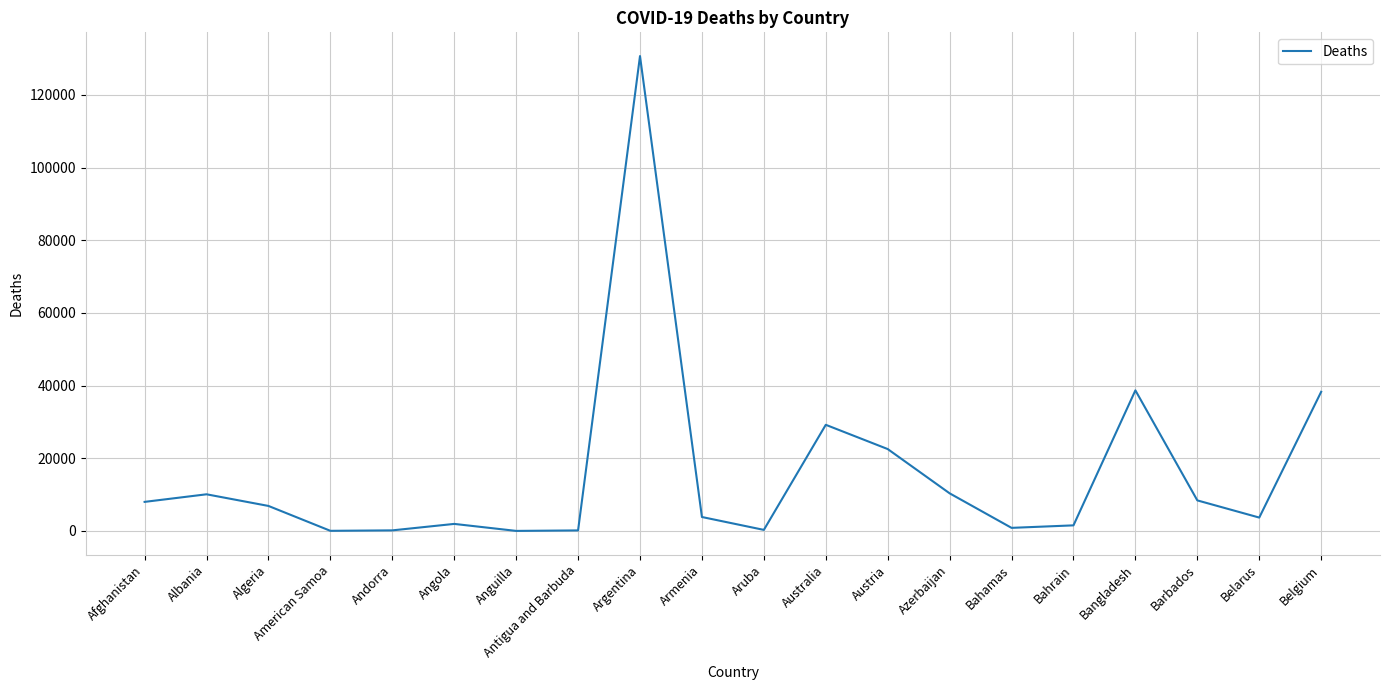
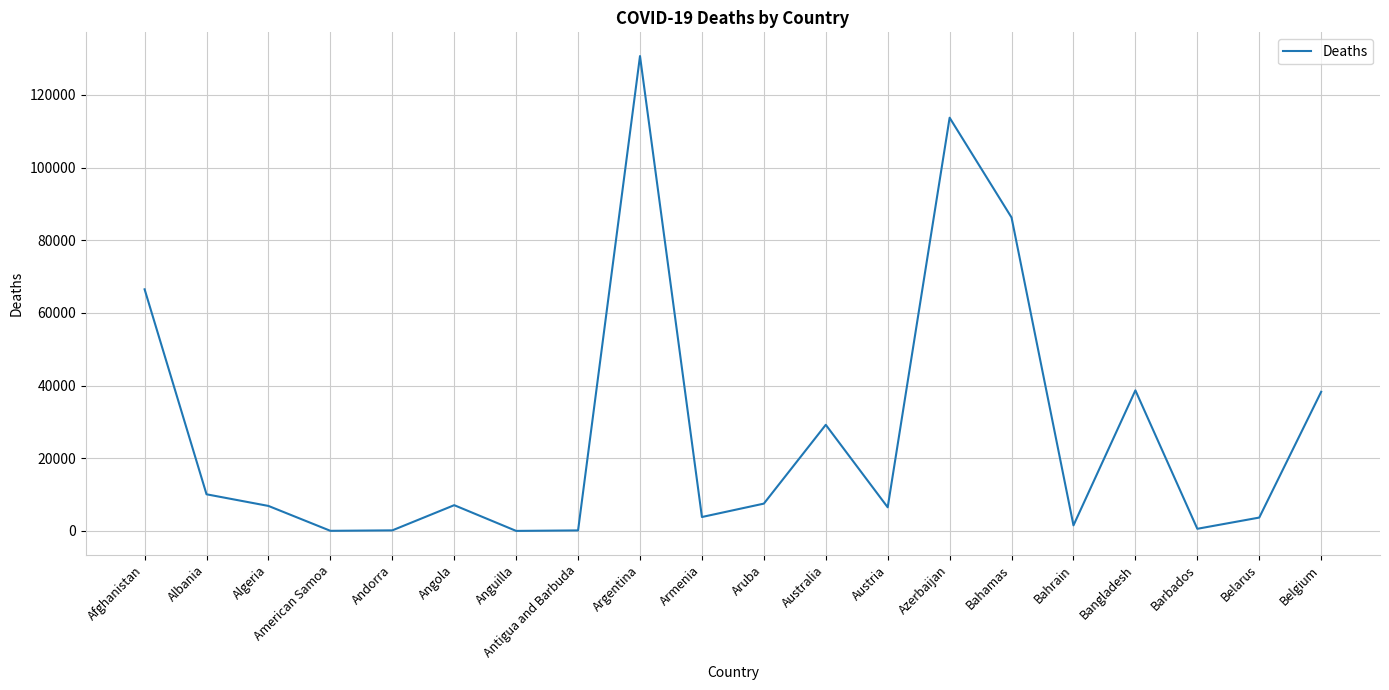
Afghanistan: 8000 -> 66000
Angola: 2000 -> 7000
Aruba: 0 -> 8000
Austria: 23000 -> 7000
Azerbaijan: 10000 -> 114000
Bahamas: 1000 -> 86000
Barbados: 8000 -> 1000
